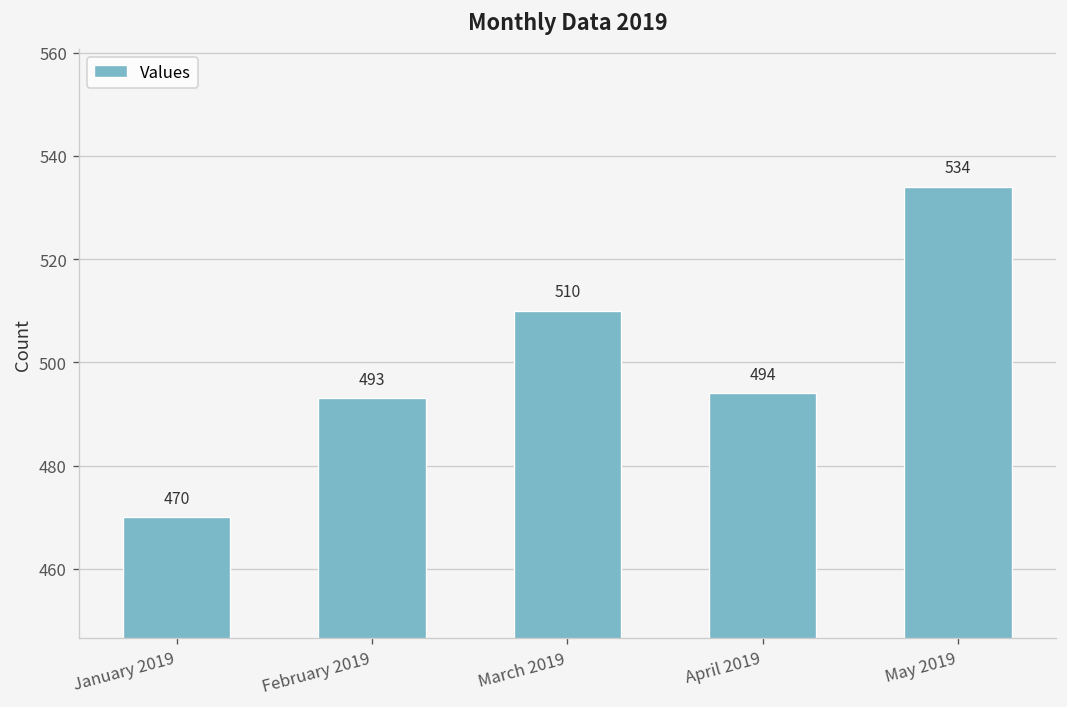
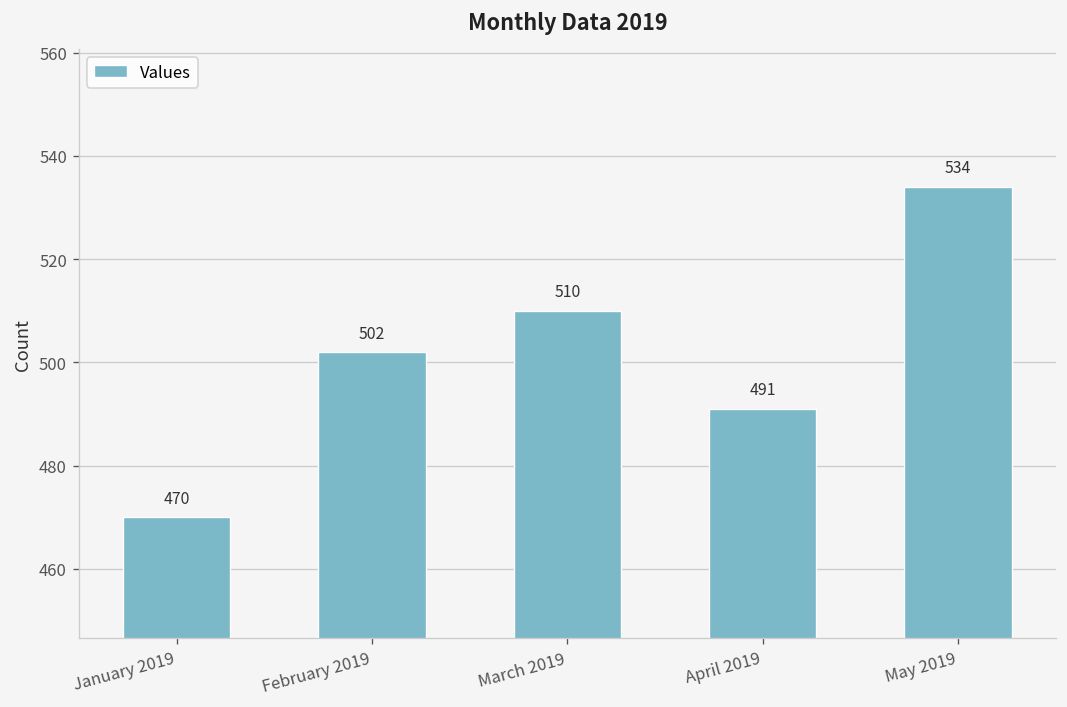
February 2019: 493 -> 502
April 2019: 494 -> 491
